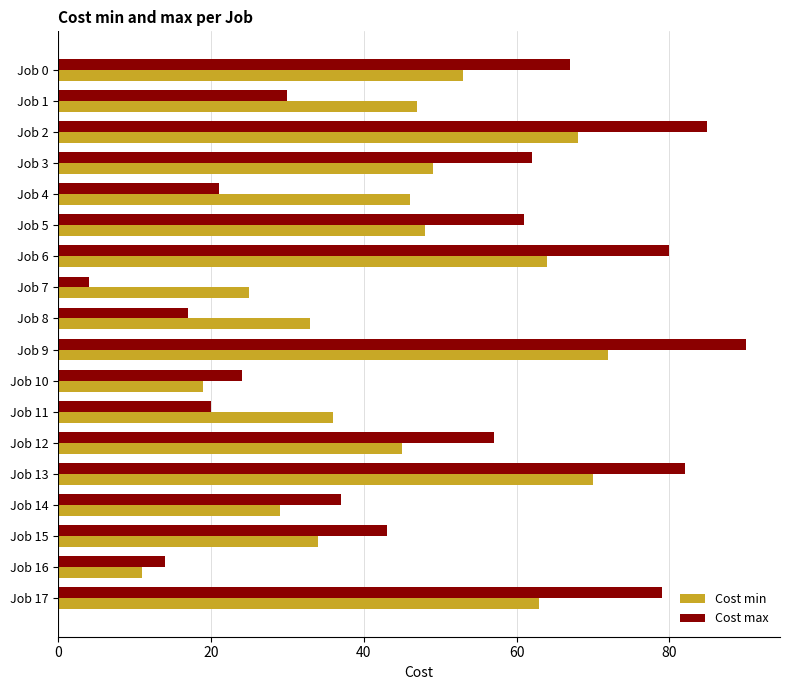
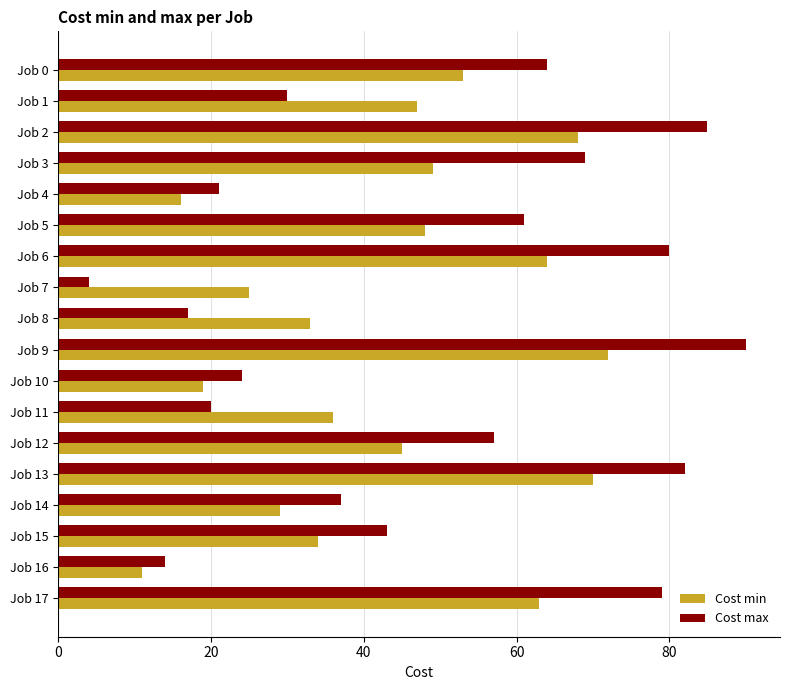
Cost max, Job 0: 67 -> 64
Cost max, Job 3: 62 -> 69
Cost min, Job 4: 46 -> 16
